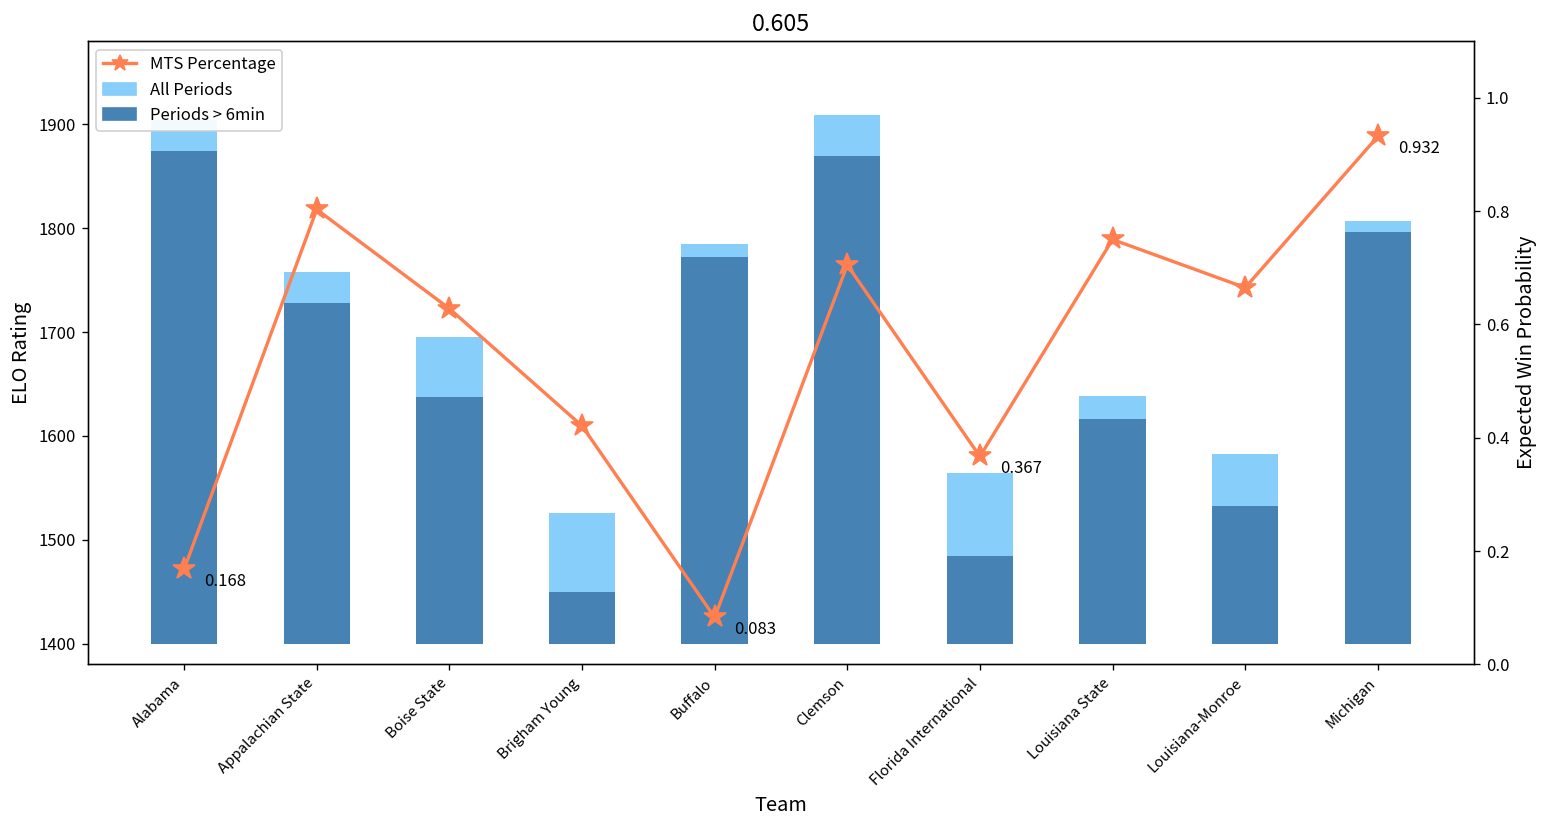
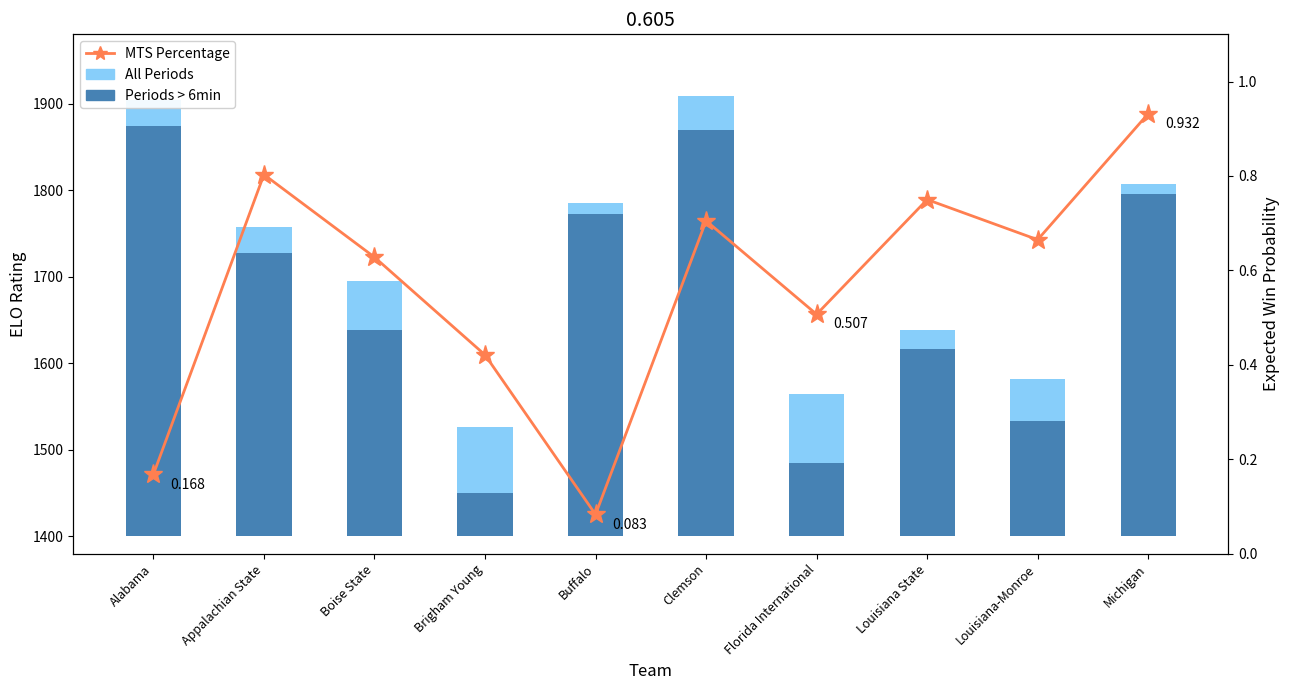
MTS Percentage, Florida International: 0.367 -> 0.507
